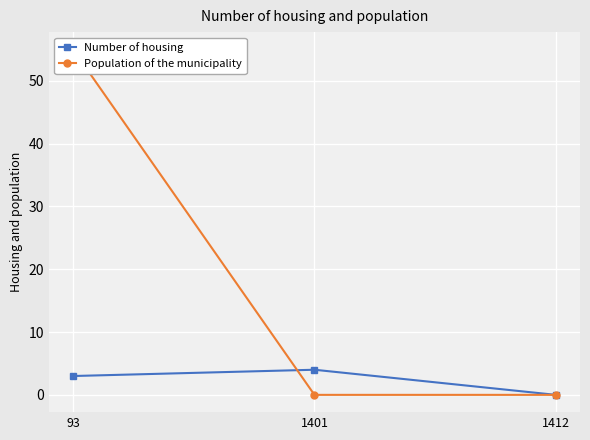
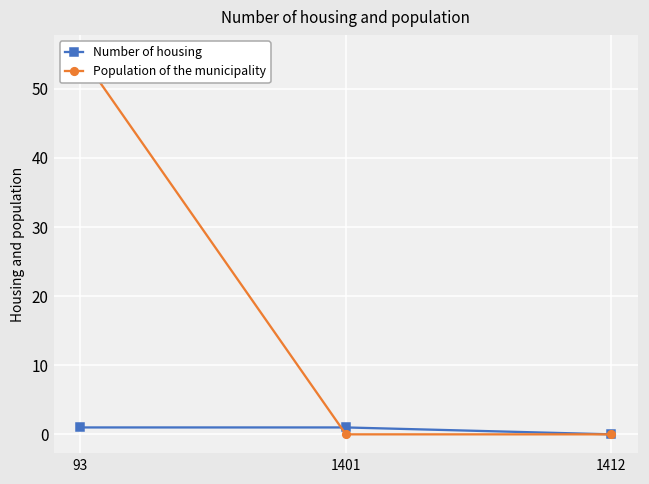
Number of housing, 93: 3 -> 1
Number of housing, 1401: 4 -> 1
